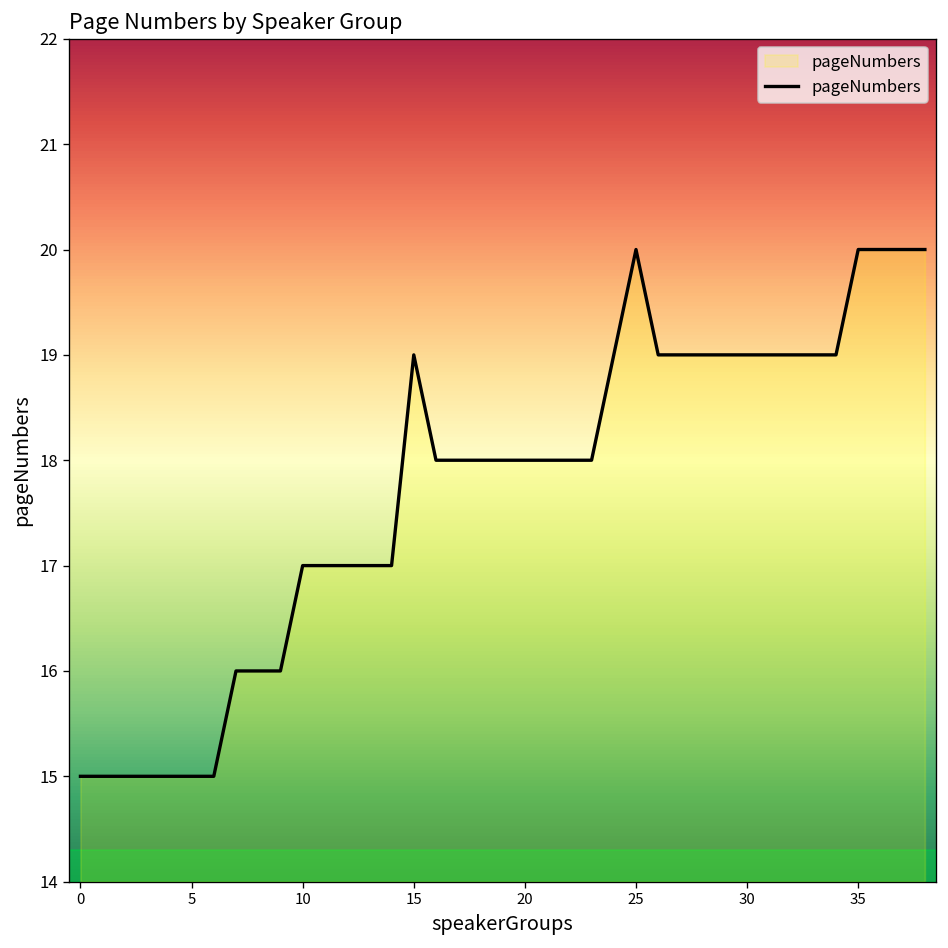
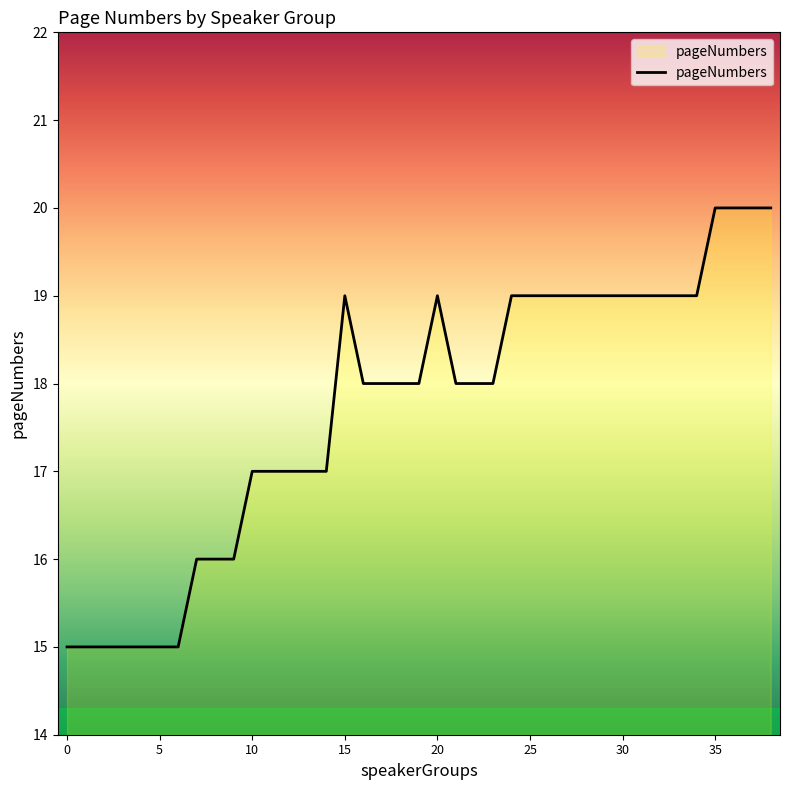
20: 18 -> 19
25: 20 -> 19
